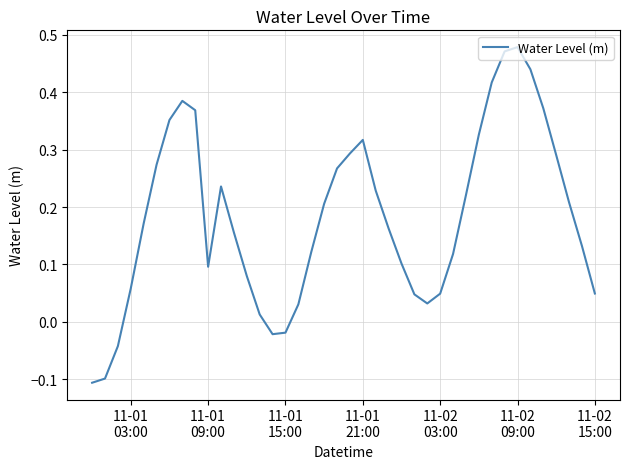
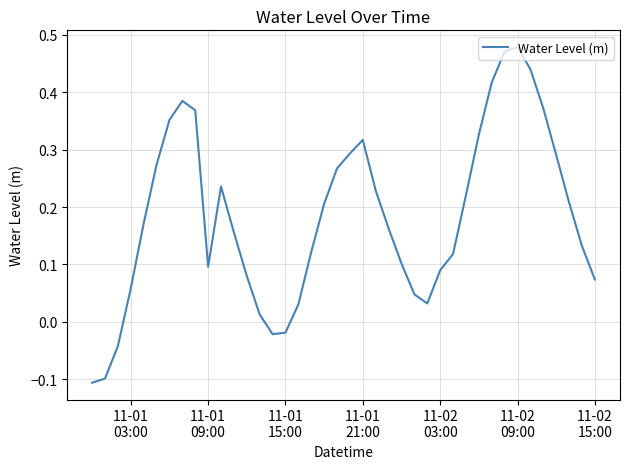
11-02 03:00: 0.05 -> 0.09
11-02 15:00: 0.05 -> 0.07
